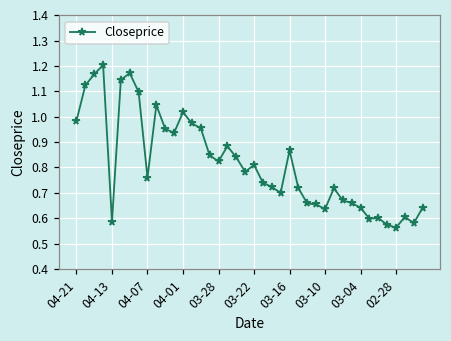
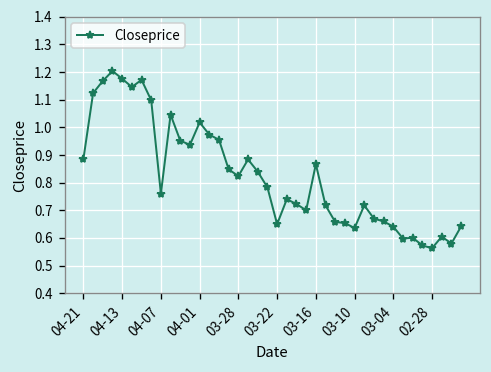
04-21: 0.98 -> 0.89
04-13: 0.59 -> 1.18
03-22: 0.81 -> 0.65
